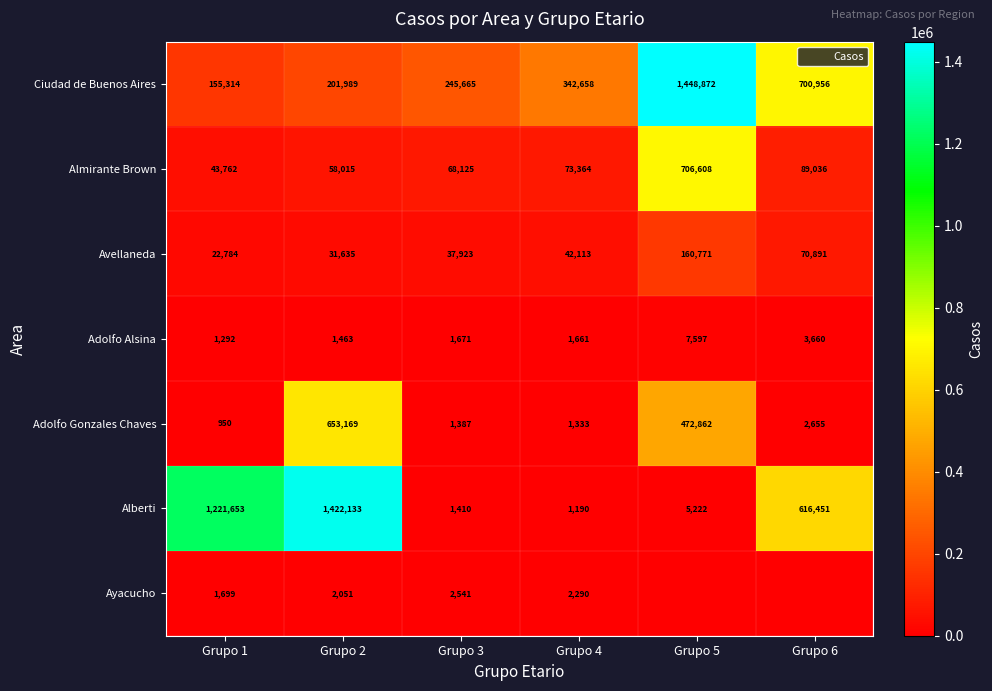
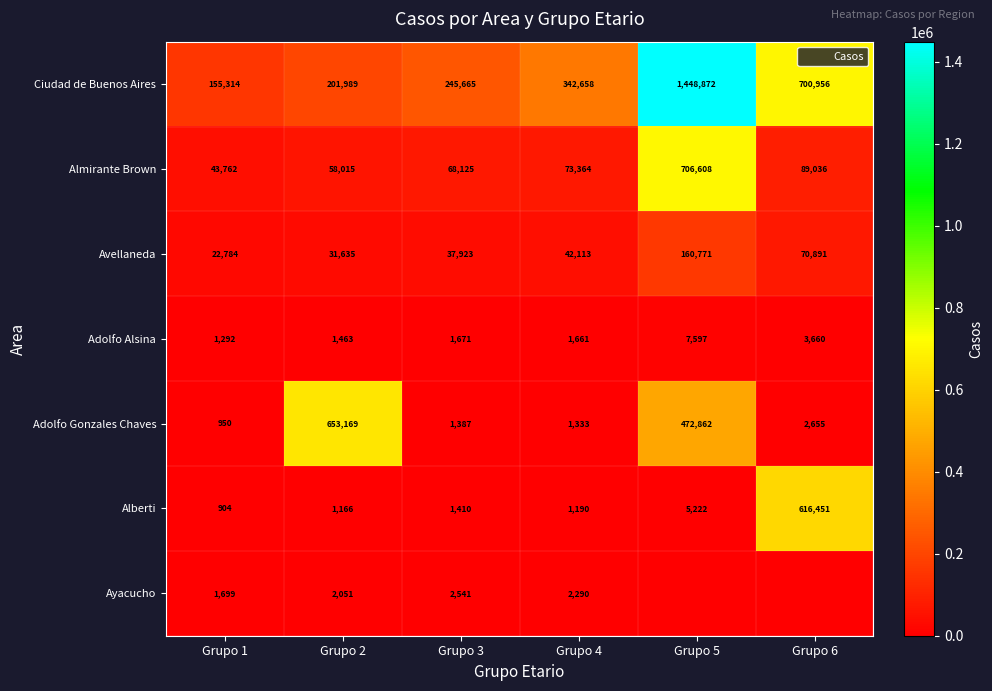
Alberti, Grupo 1: 1,221,653 -> 904
Alberti, Grupo 2: 1,422,133 -> 1,166
